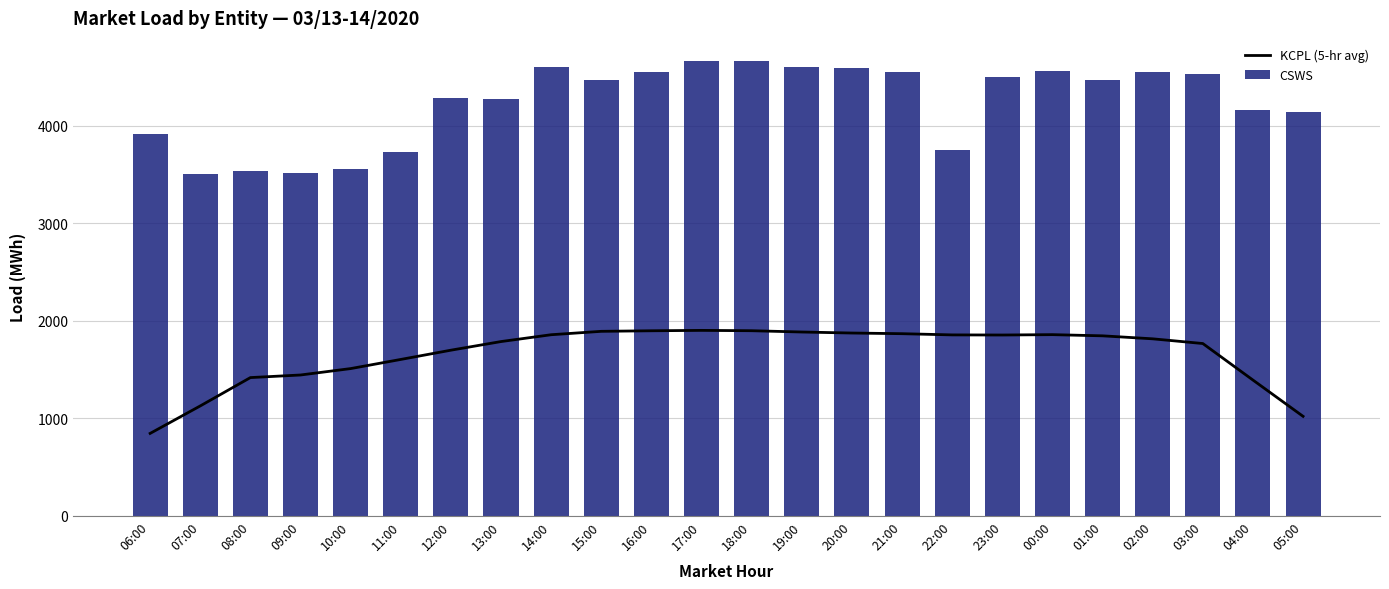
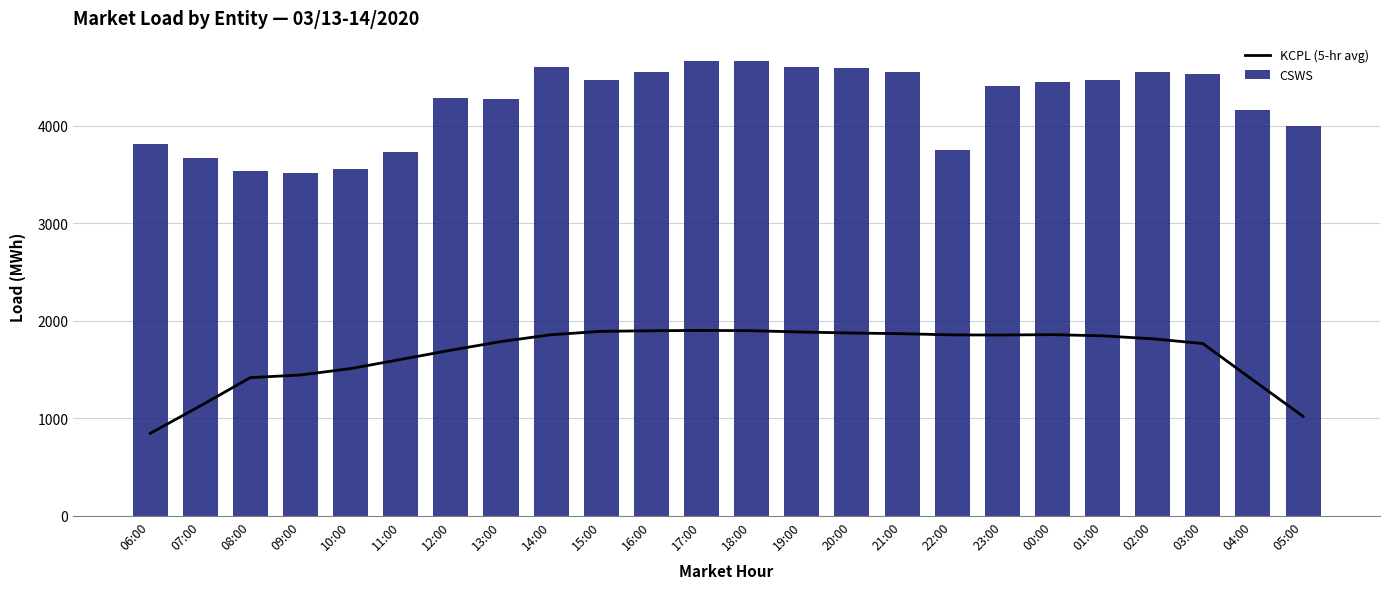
CSWS, 06:00: 3900 -> 3800
CSWS, 07:00: 3500 -> 3700
CSWS, 23:00: 4500 -> 4400
CSWS, 00:00: 4600 -> 4500
CSWS, 05:00: 4100 -> 4000
